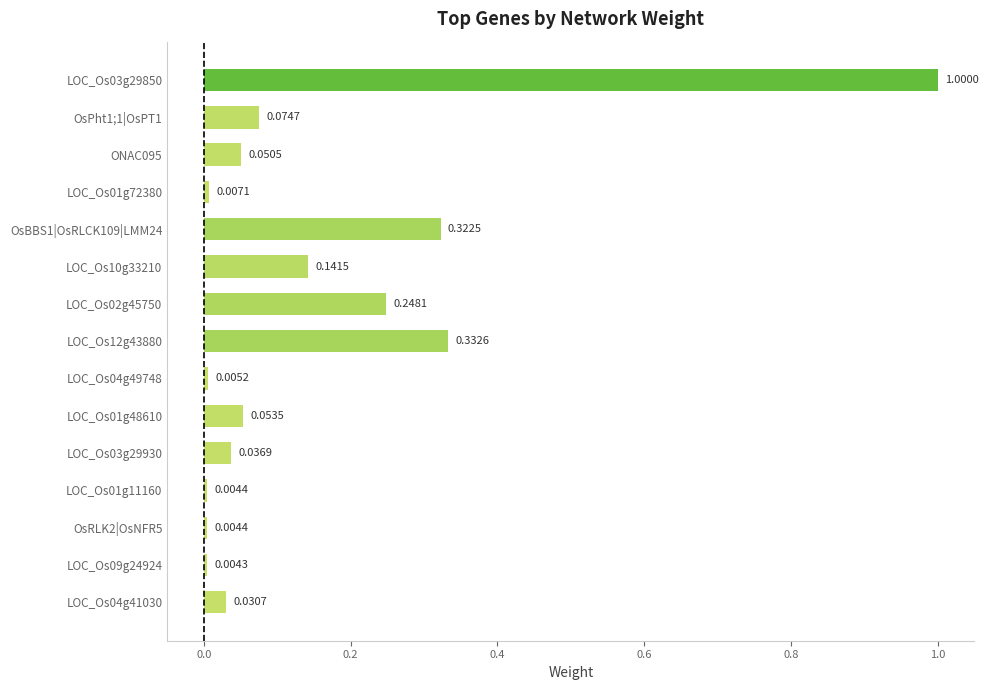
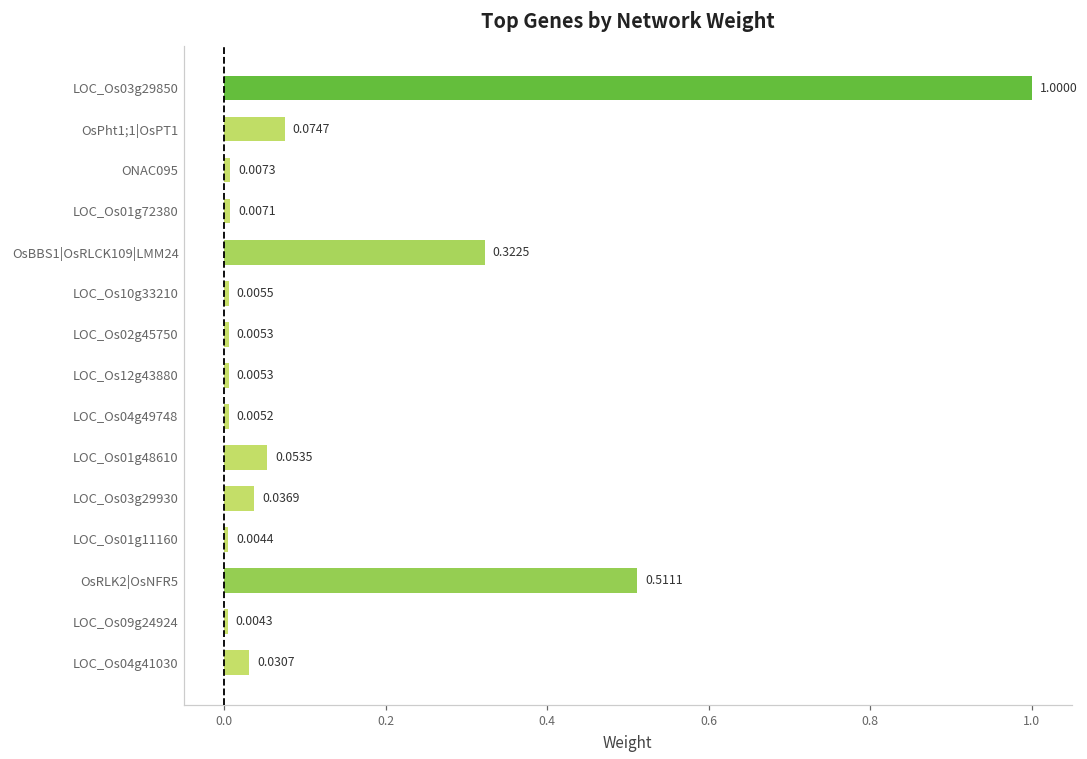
ONAC095: 0.0505 -> 0.0073
LOC_Os10g33210: 0.1415 -> 0.0055
LOC_Os02g45750: 0.2481 -> 0.0053
LOC_Os12g43880: 0.3326 -> 0.0053
OsRLK2|OsNFR5: 0.0044 -> 0.5111
